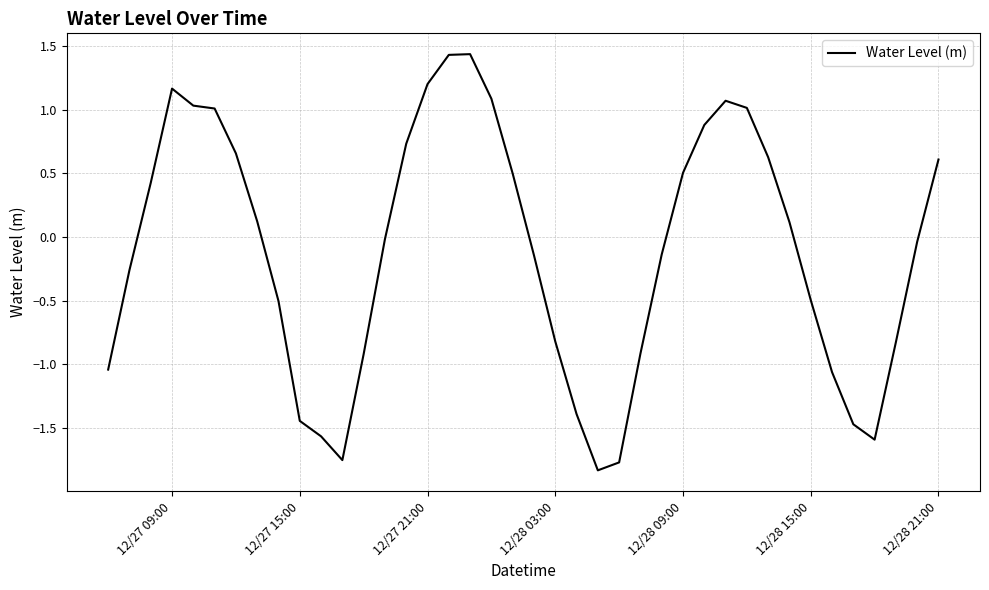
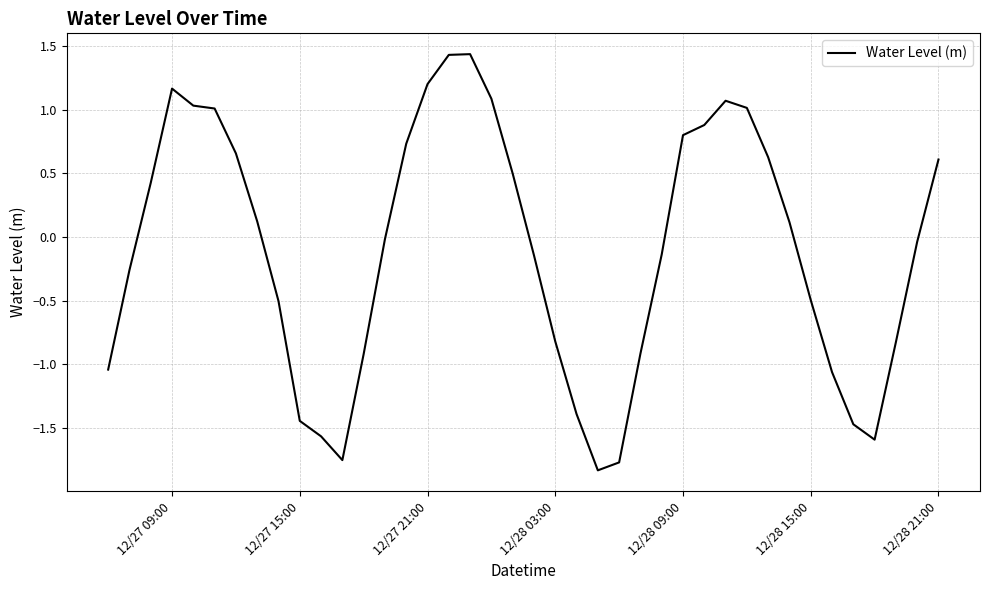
12/28 09:00: 0.50 -> 0.80
